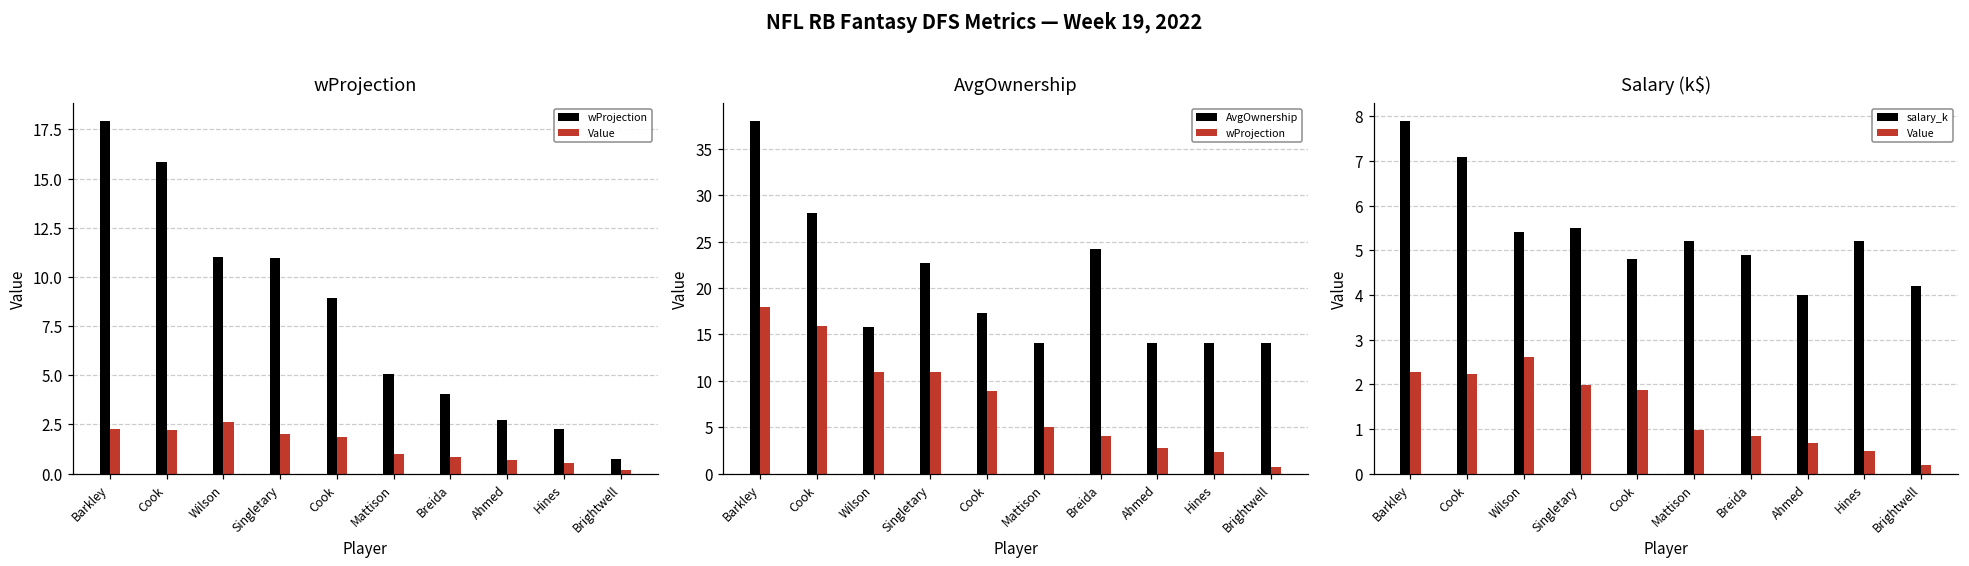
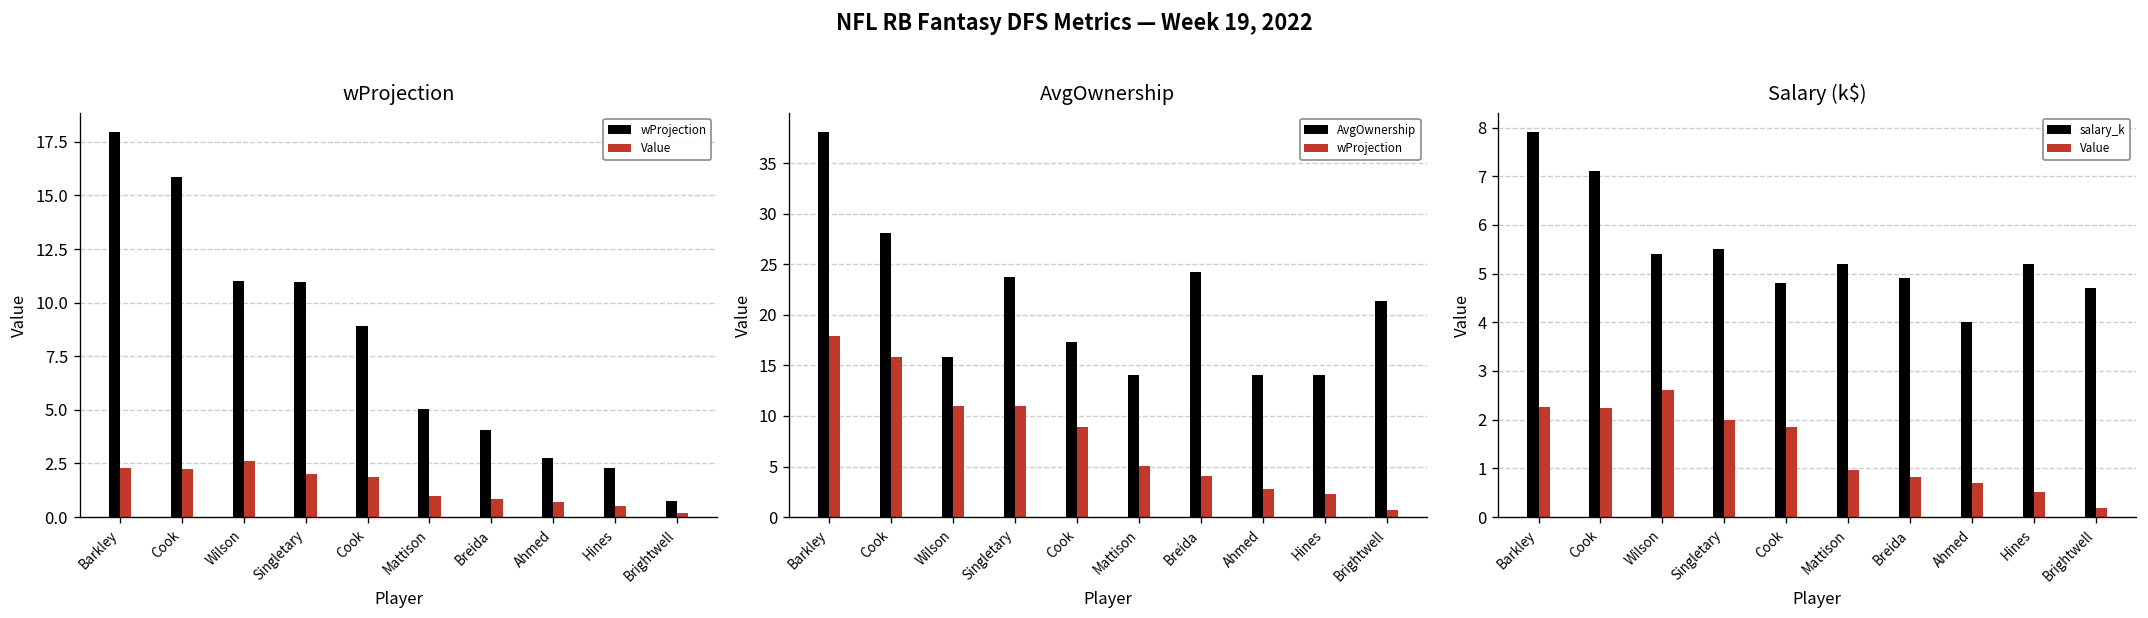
AvgOwnership, AvgOwnership, Singletary: 23 -> 24
AvgOwnership, AvgOwnership, Brightwell: 14 -> 21
Salary (k$), salary_k, Brightwell: 4.2 -> 4.7
